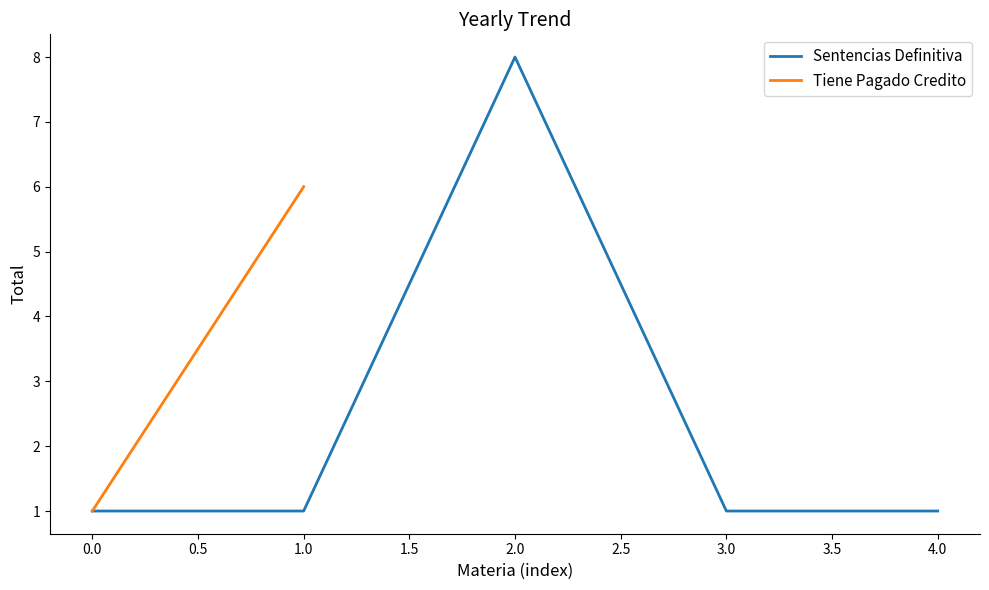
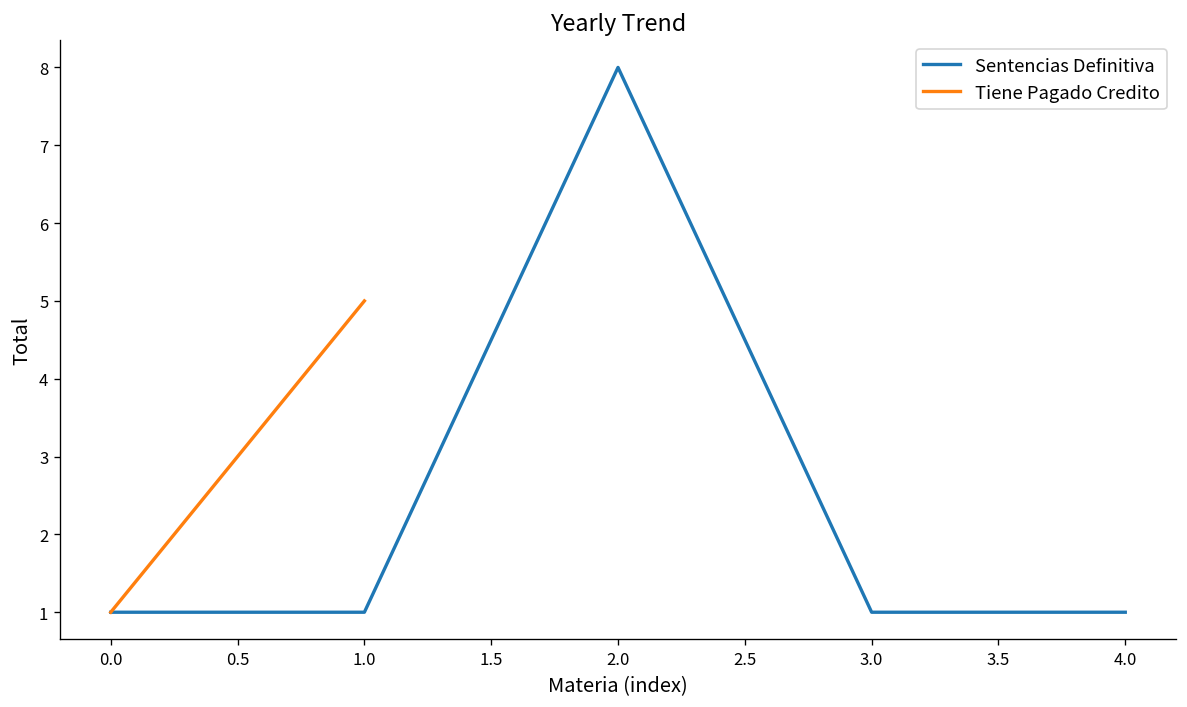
Tiene Pagado Credito, 1.0: 6 -> 5
